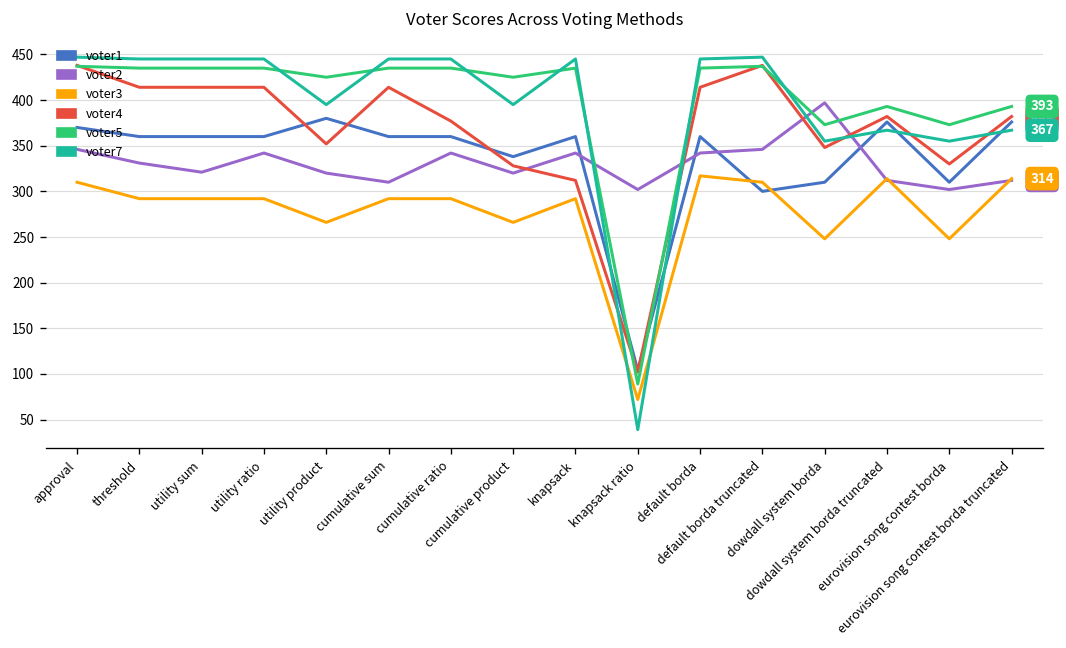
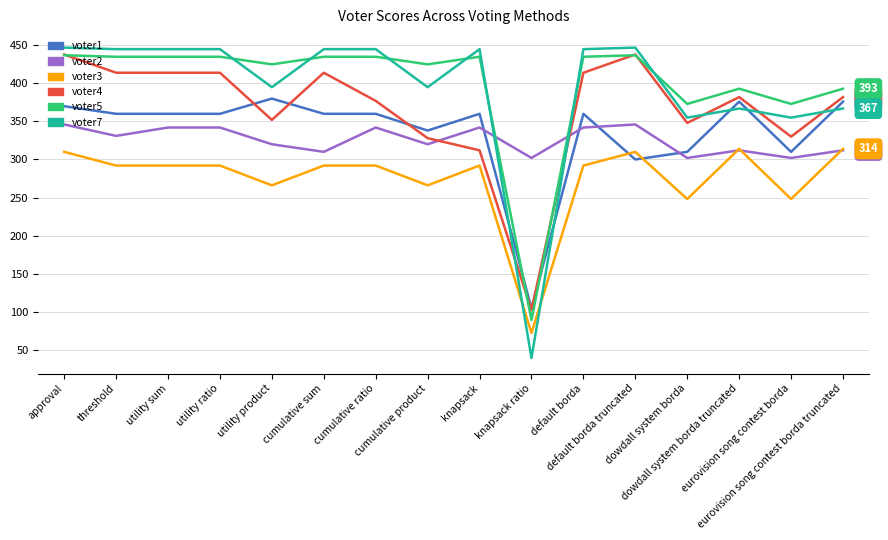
voter2, utility sum: 320 -> 340
voter3, default borda: 320 -> 290
voter2, dowdall system borda: 400 -> 300
